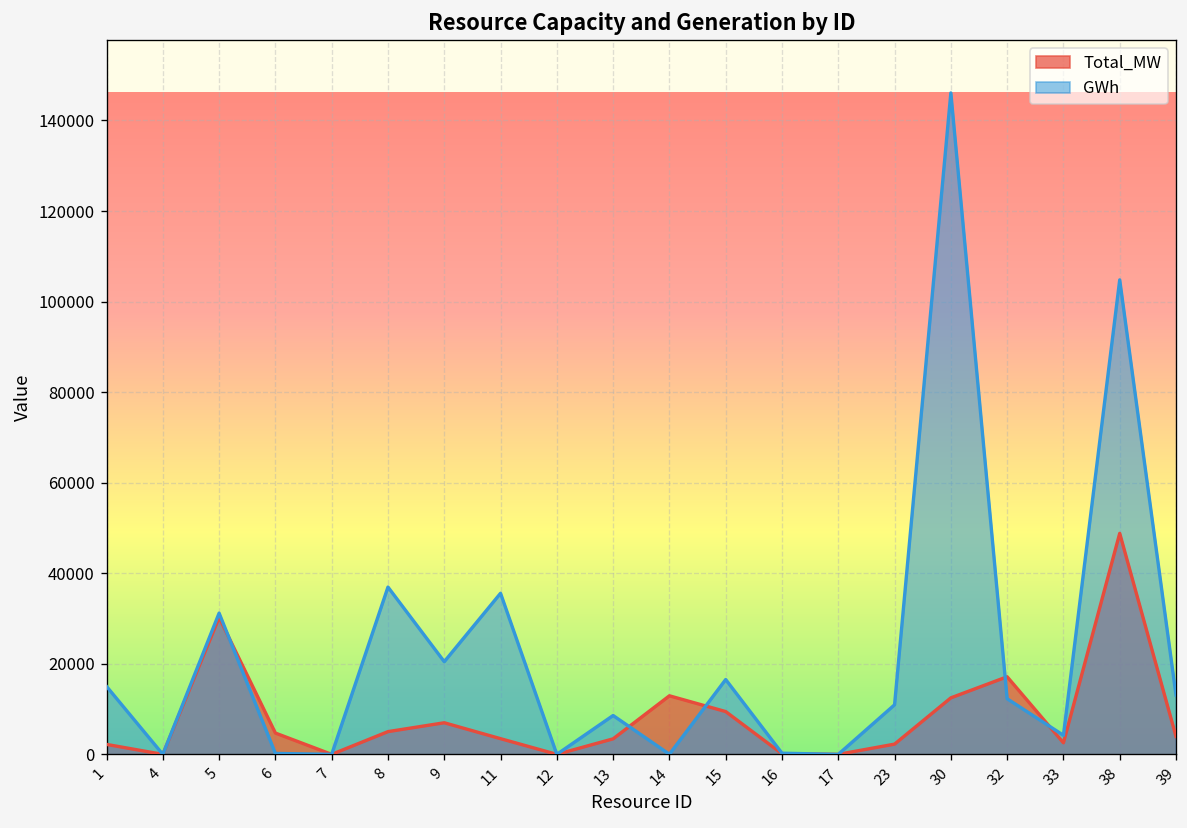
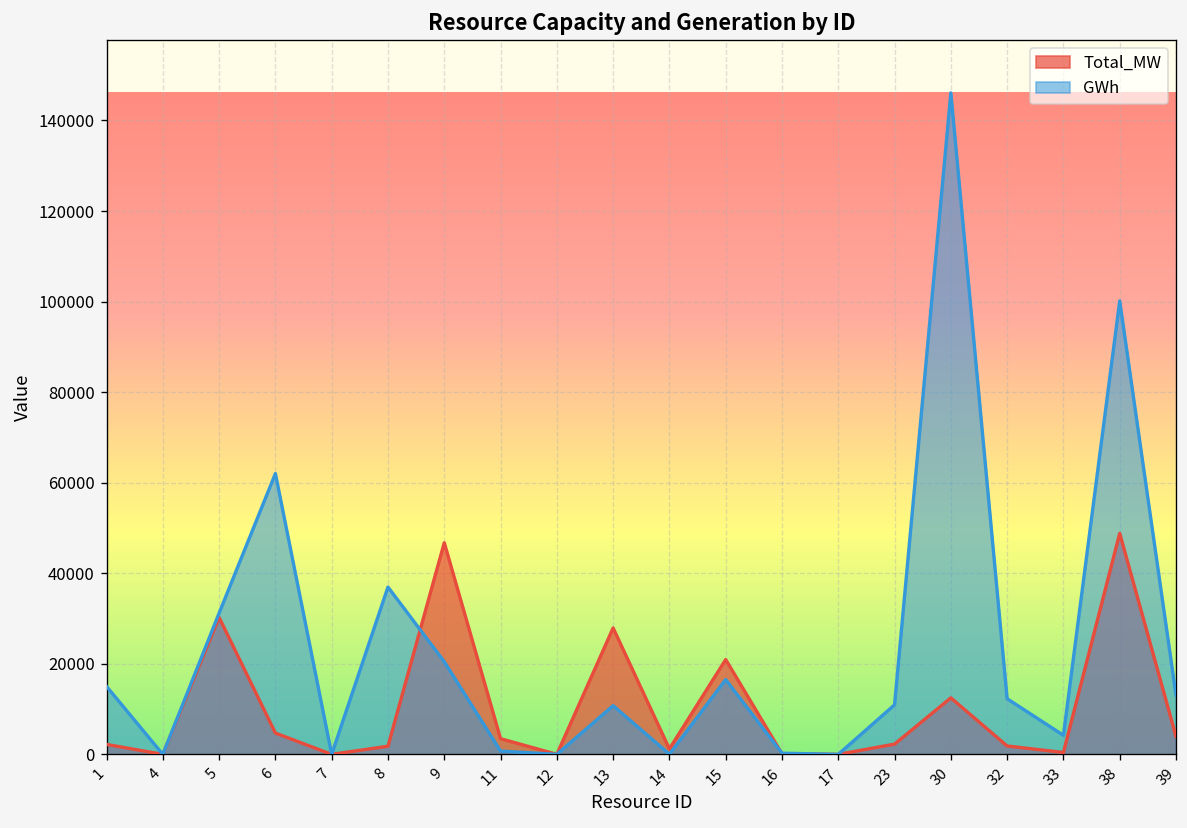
GWh, 6: 0 -> 62000
Total_MW, 8: 5000 -> 2000
Total_MW, 9: 7000 -> 47000
GWh, 11: 36000 -> 1000
Total_MW, 13: 3000 -> 28000
GWh, 13: 9000 -> 11000
Total_MW, 14: 13000 -> 1000
Total_MW, 15: 9000 -> 21000
Total_MW, 32: 17000 -> 2000
Total_MW, 33: 3000 -> 0
GWh, 38: 105000 -> 100000
